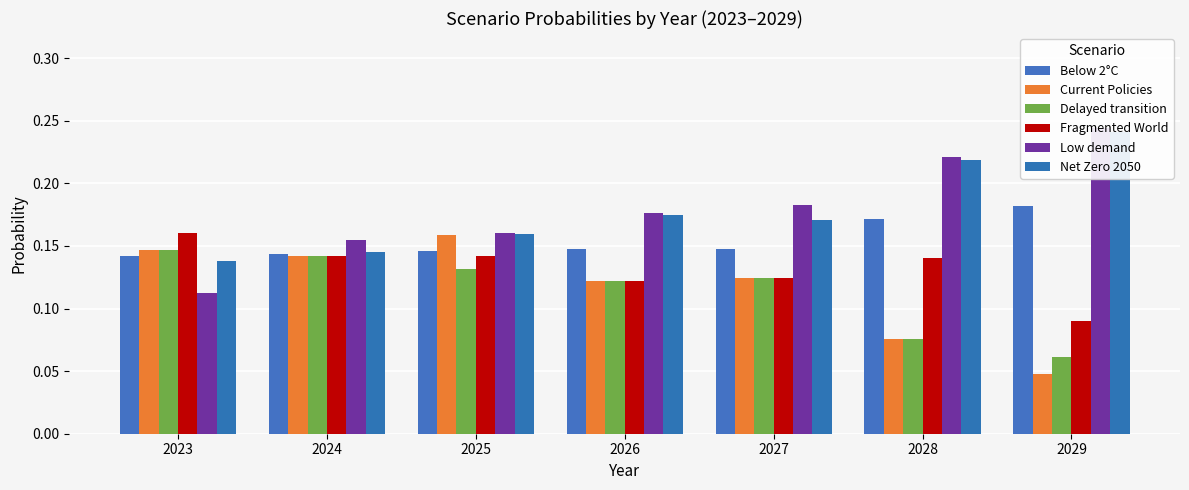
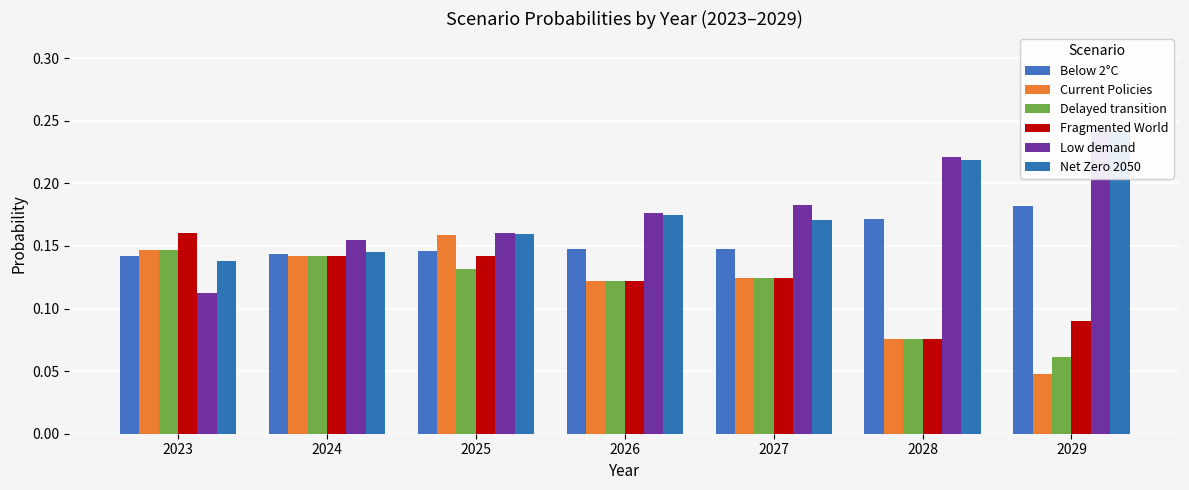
Fragmented World, 2028: 0.140 -> 0.076
